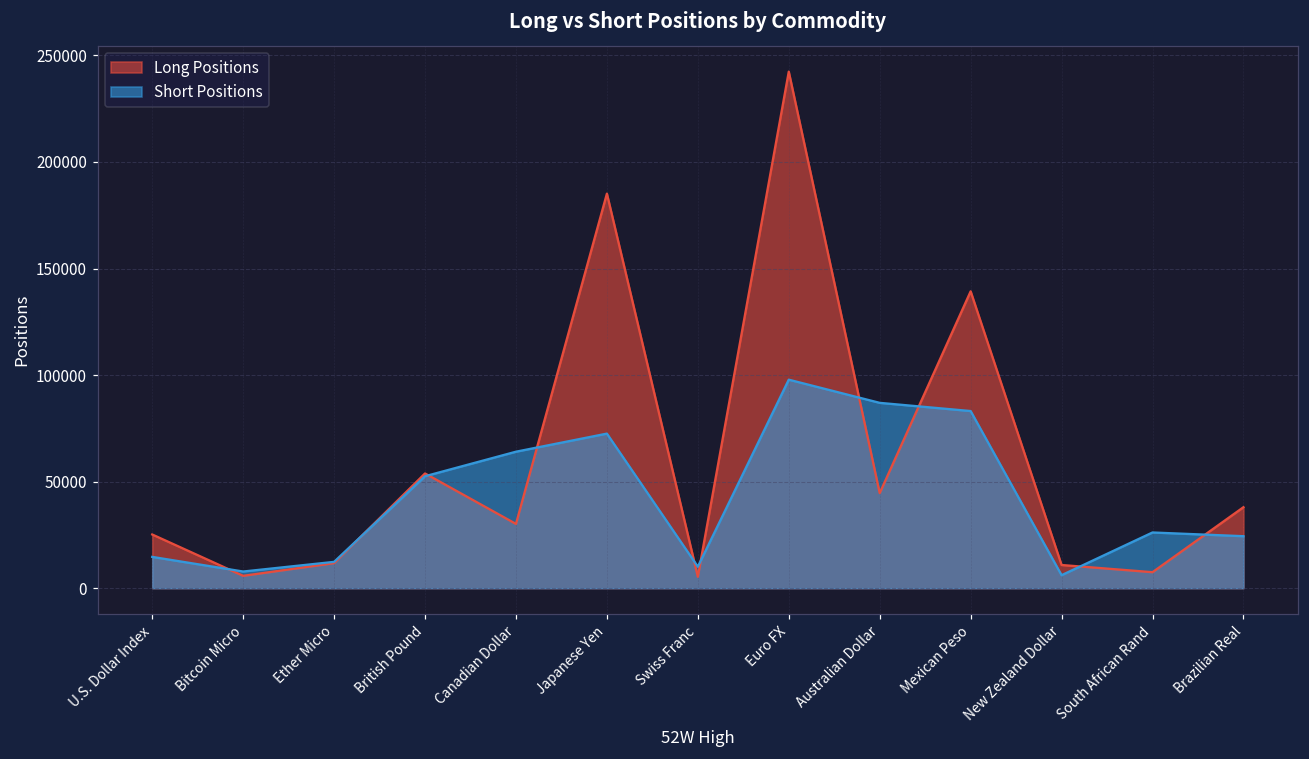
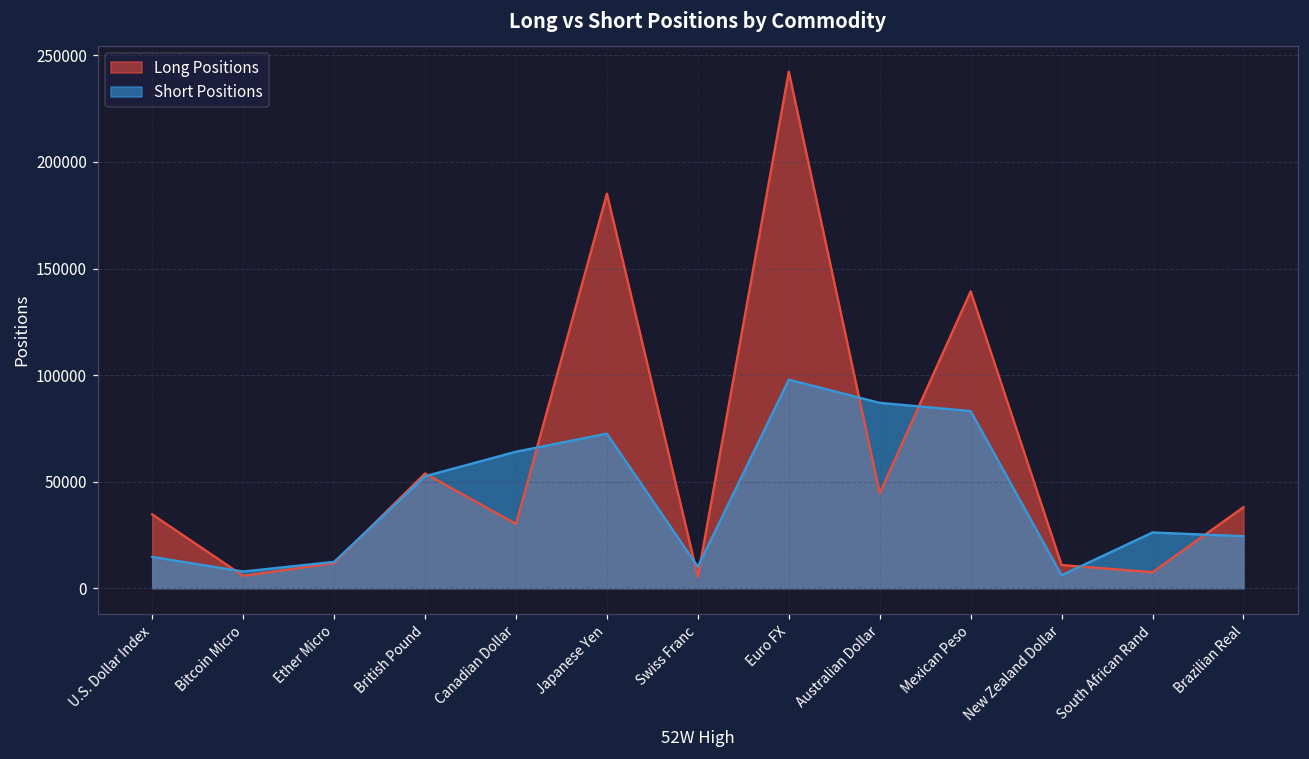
Long Positions, U.S. Dollar Index: 25000 -> 35000
